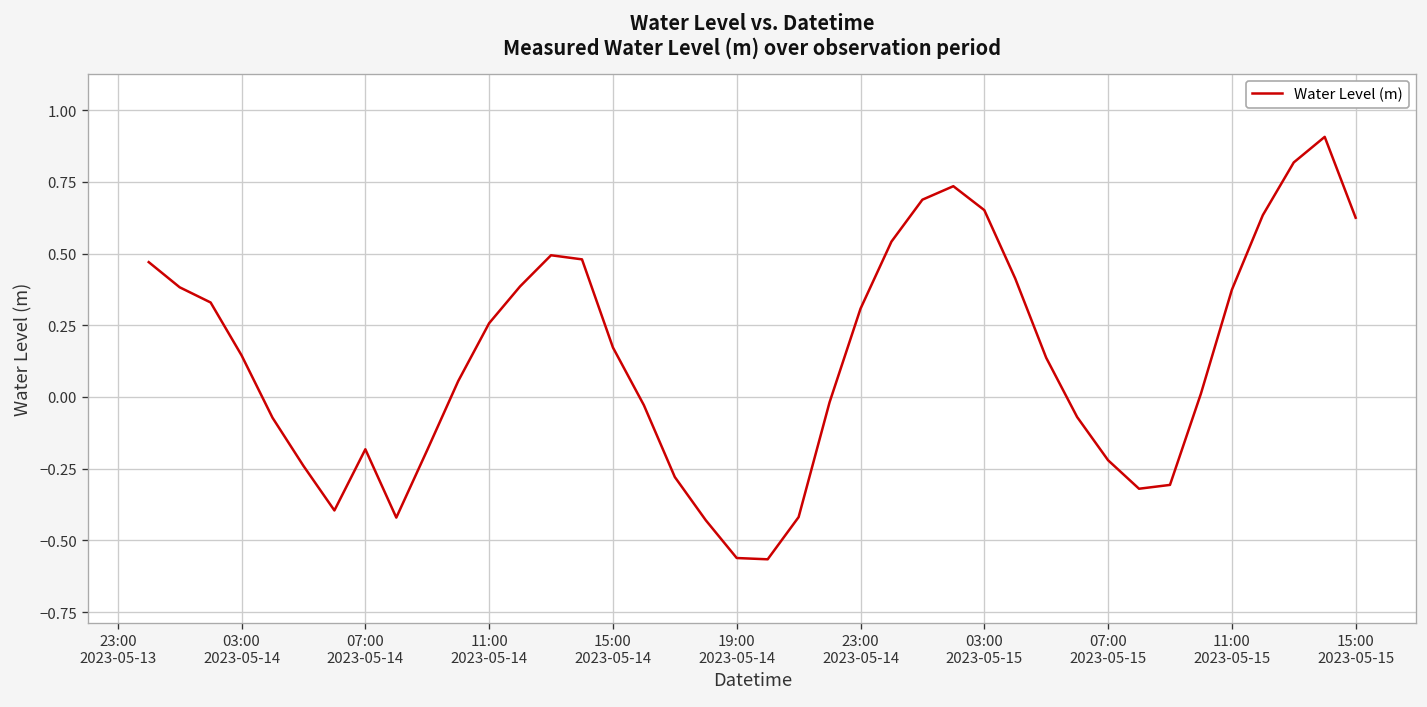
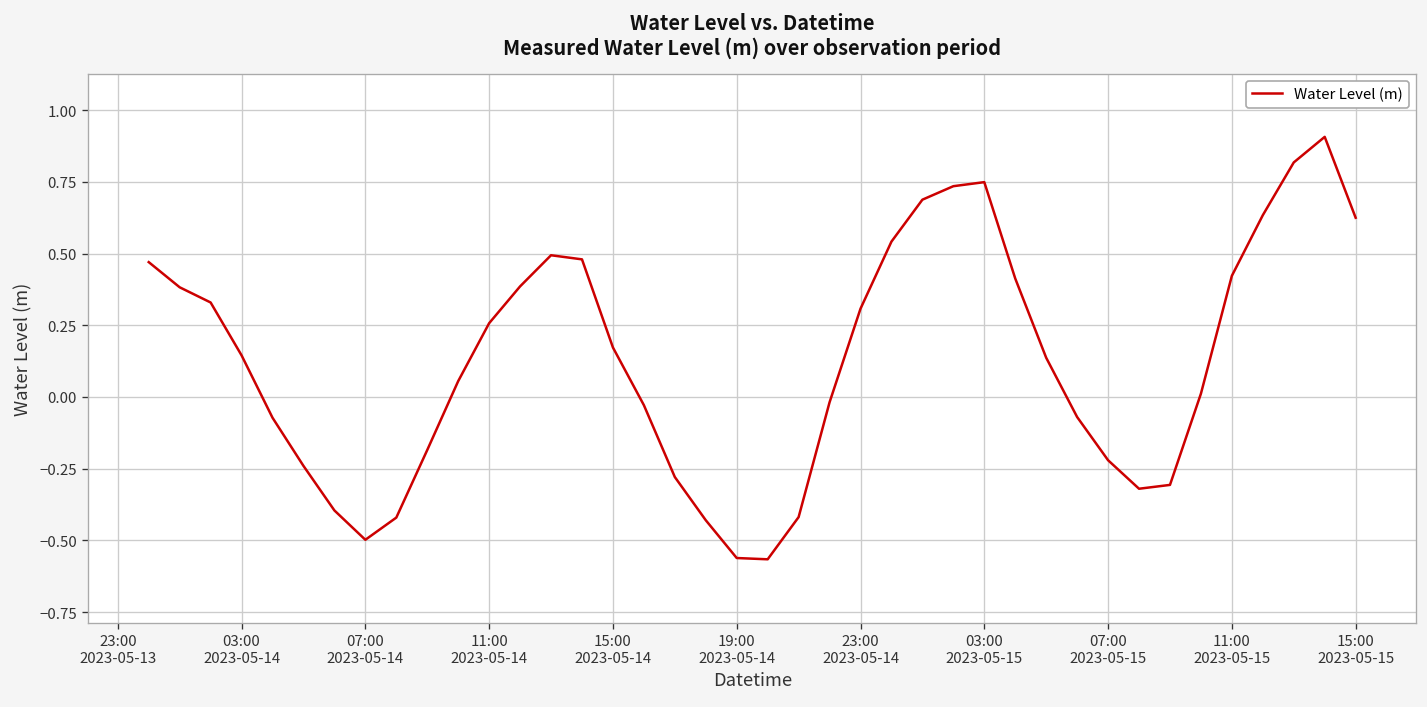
07:00 2023-05-14: -0.18 -> -0.50
03:00 2023-05-15: 0.65 -> 0.75
11:00 2023-05-15: 0.37 -> 0.42
